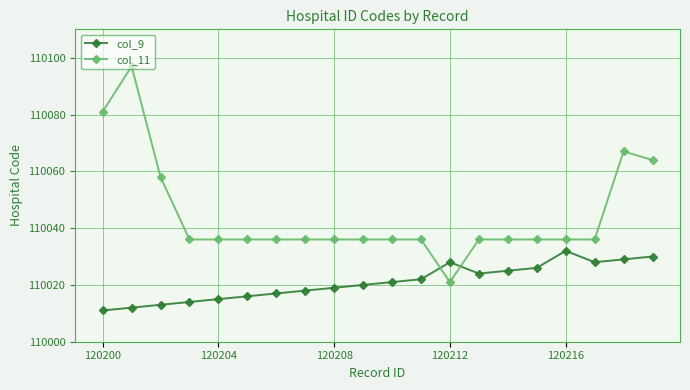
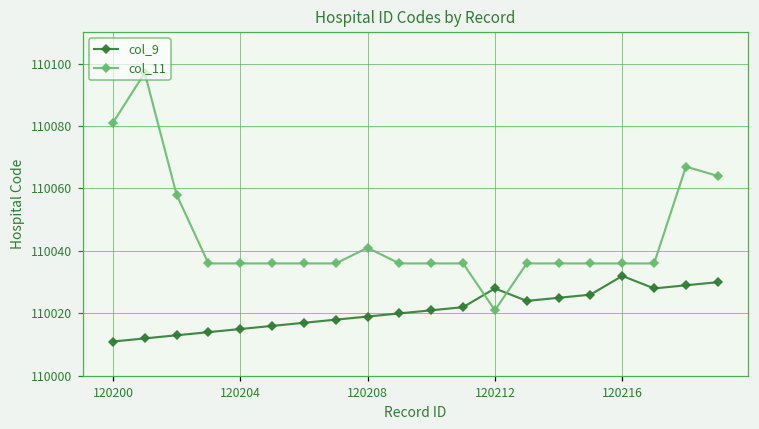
col_11, 120208: 110036 -> 110041
